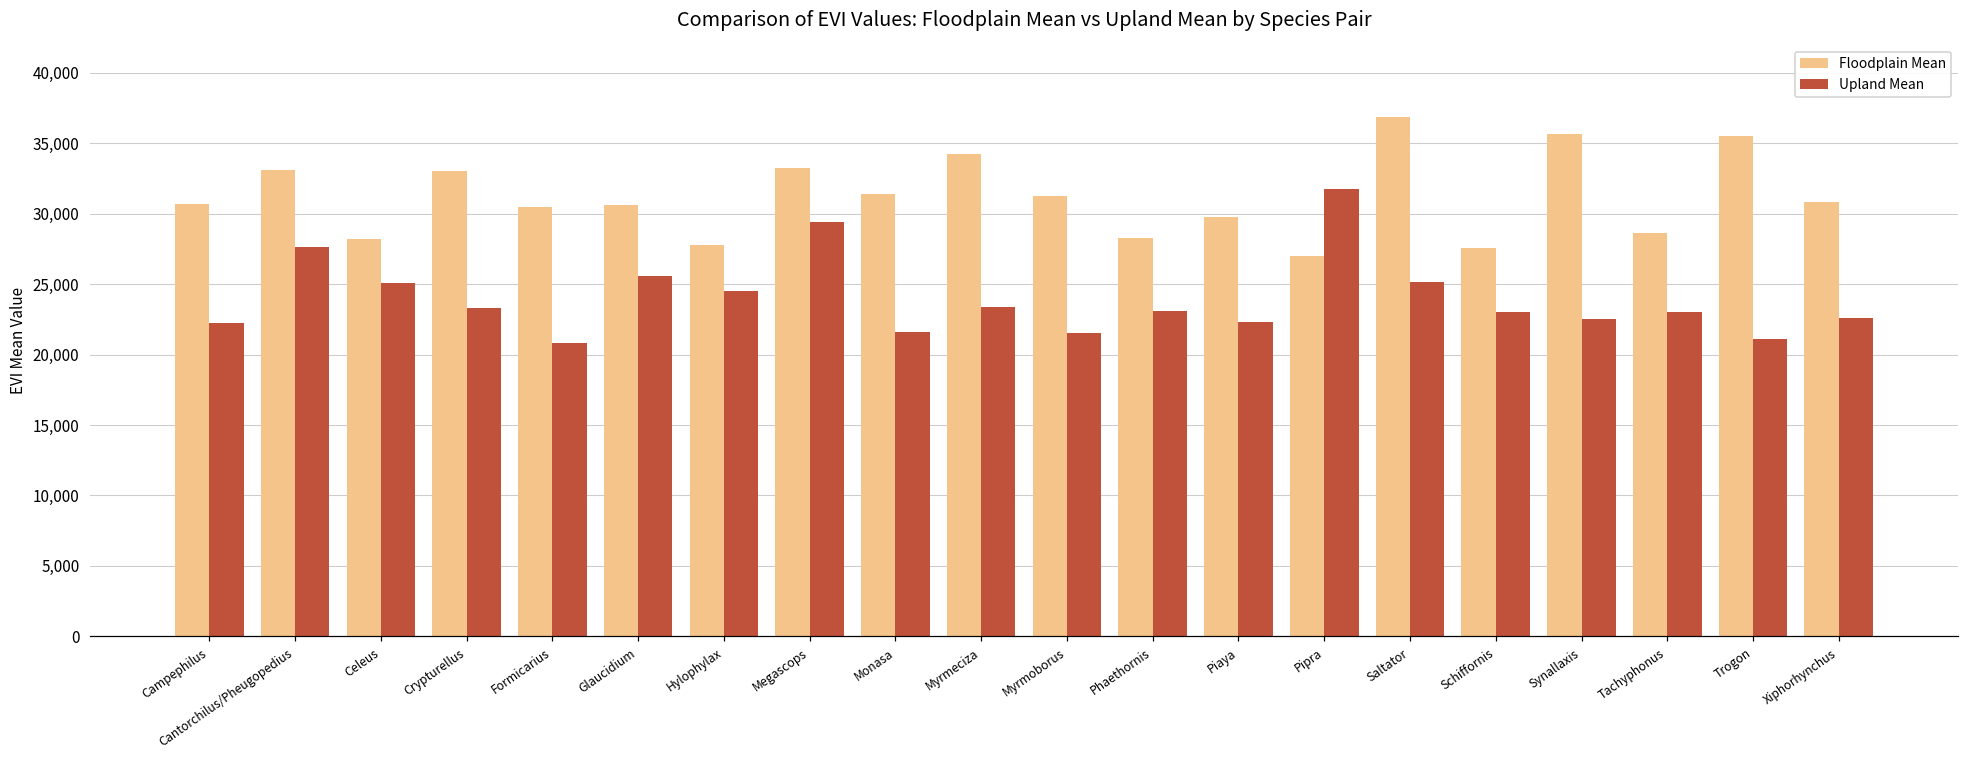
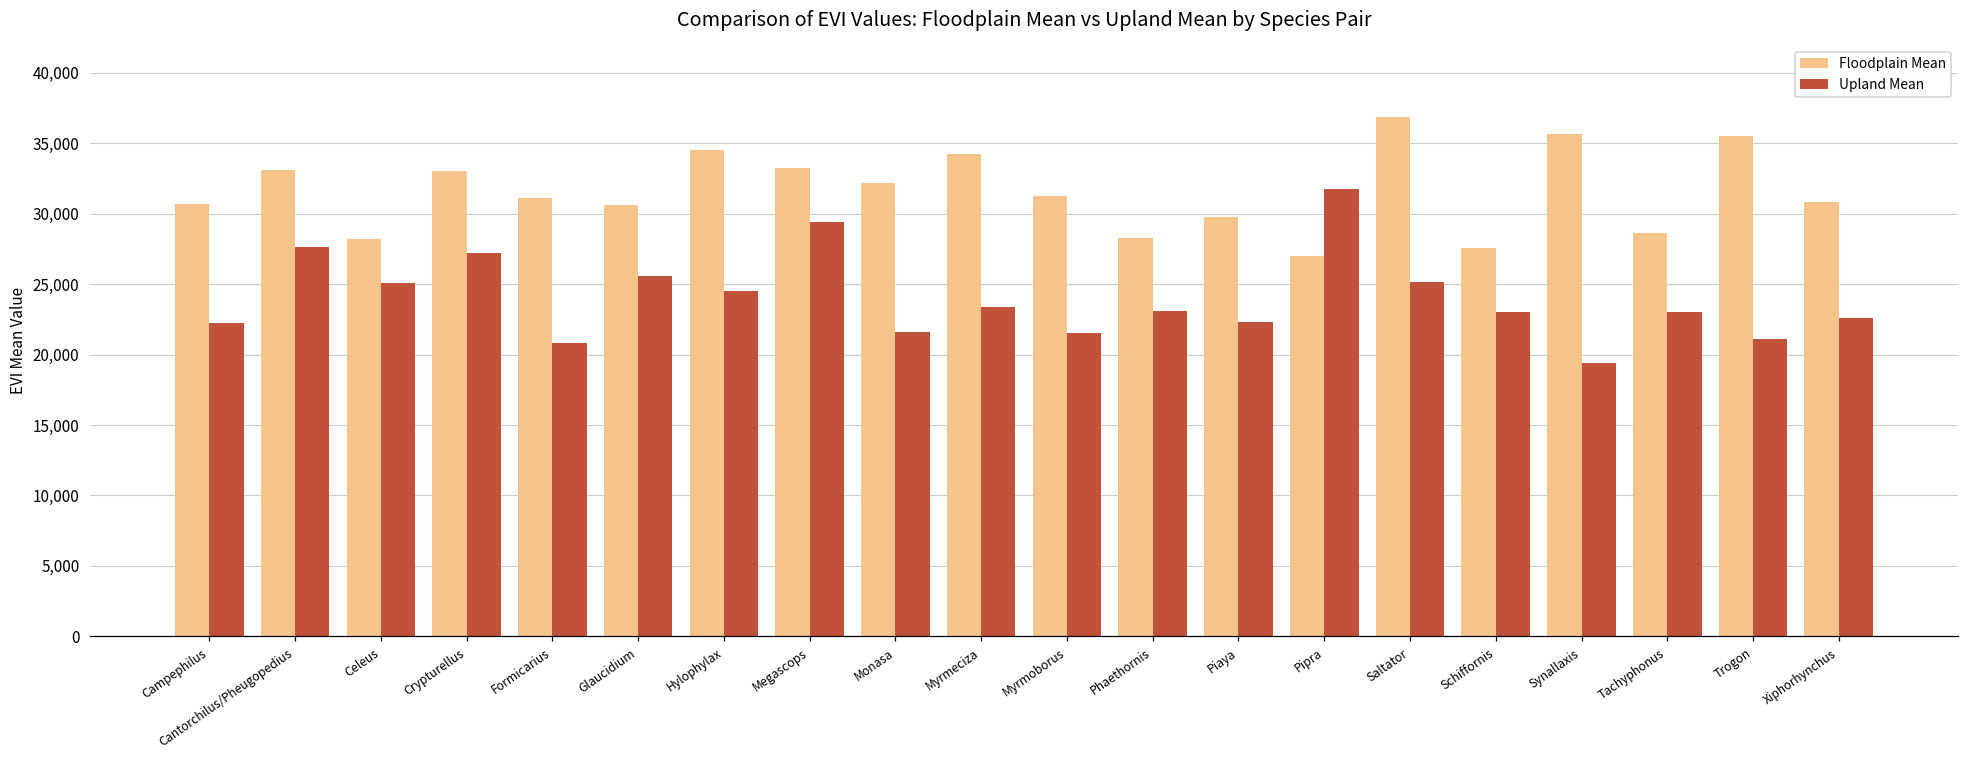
Upland Mean, Crypturellus: 23,300 -> 27,200
Floodplain Mean, Formicarius: 30,500 -> 31,100
Floodplain Mean, Hylophylax: 27,800 -> 34,600
Floodplain Mean, Monasa: 31,400 -> 32,200
Upland Mean, Synallaxis: 22,500 -> 19,400
